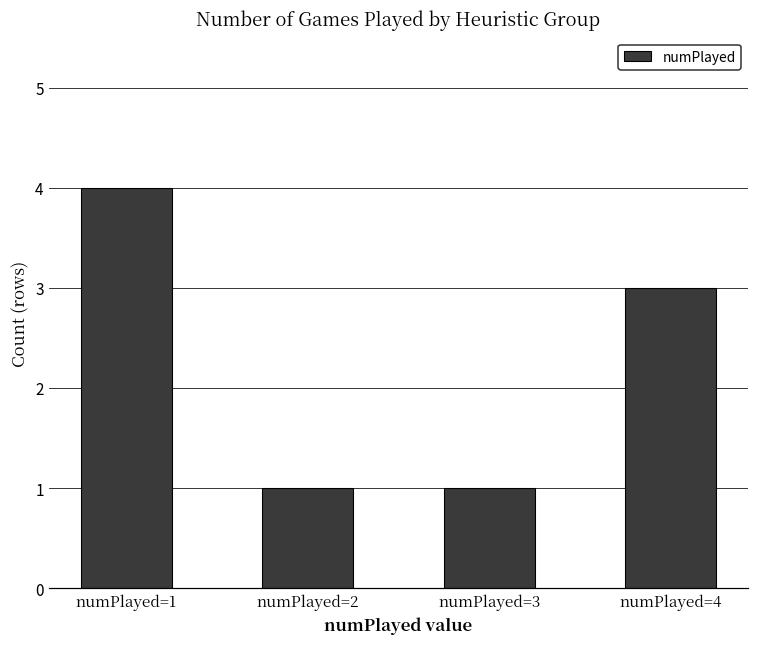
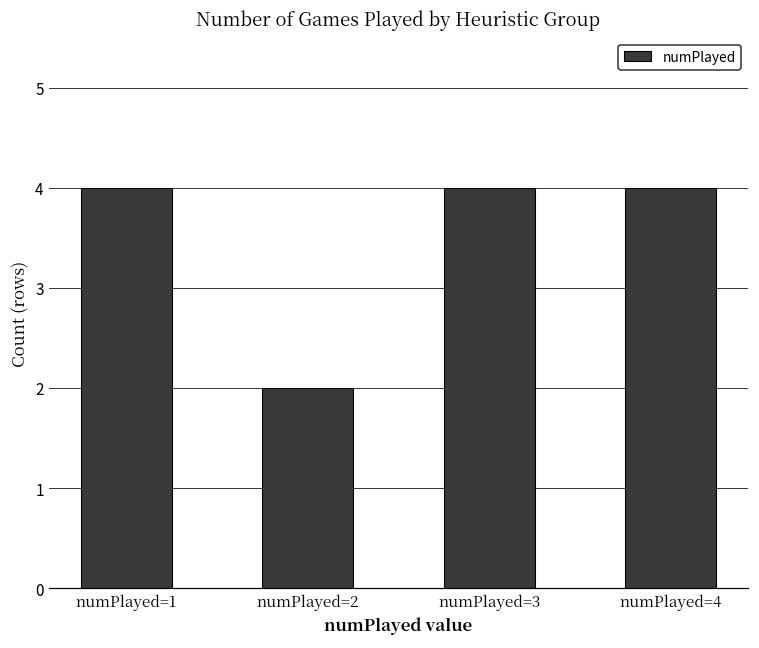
numPlayed=2: 1 -> 2
numPlayed=3: 1 -> 4
numPlayed=4: 3 -> 4
